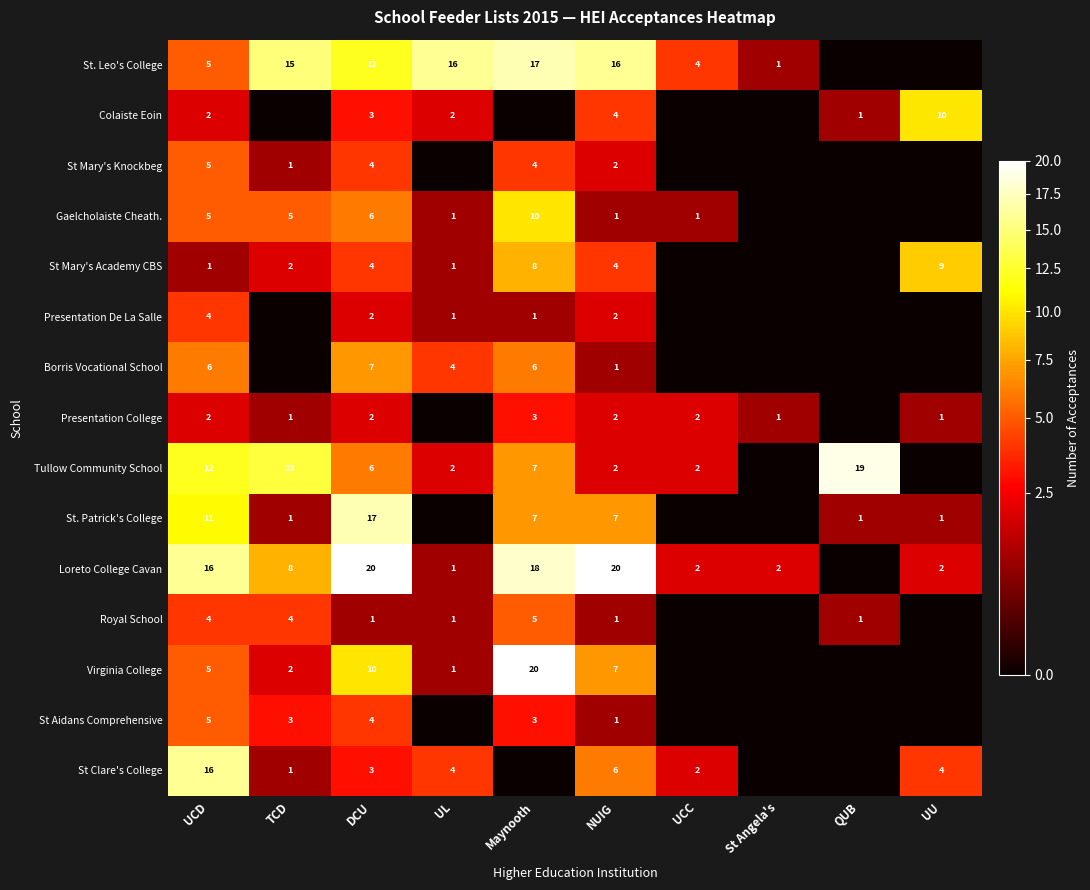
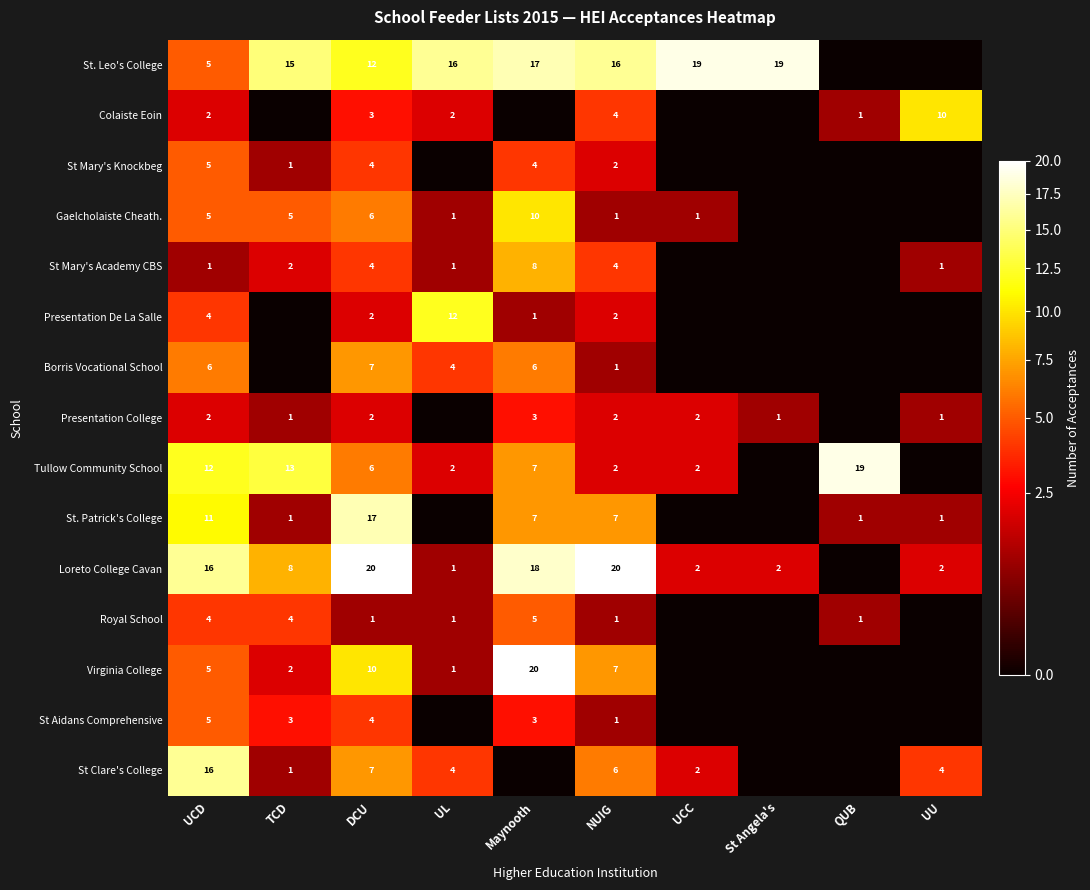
St. Leo's College, UCC: 4 -> 19
St. Leo's College, St Angela's: 1 -> 19
St Mary's Academy CBS, UU: 9 -> 1
Presentation De La Salle, UL: 1 -> 12
St Clare's College, DCU: 3 -> 7
